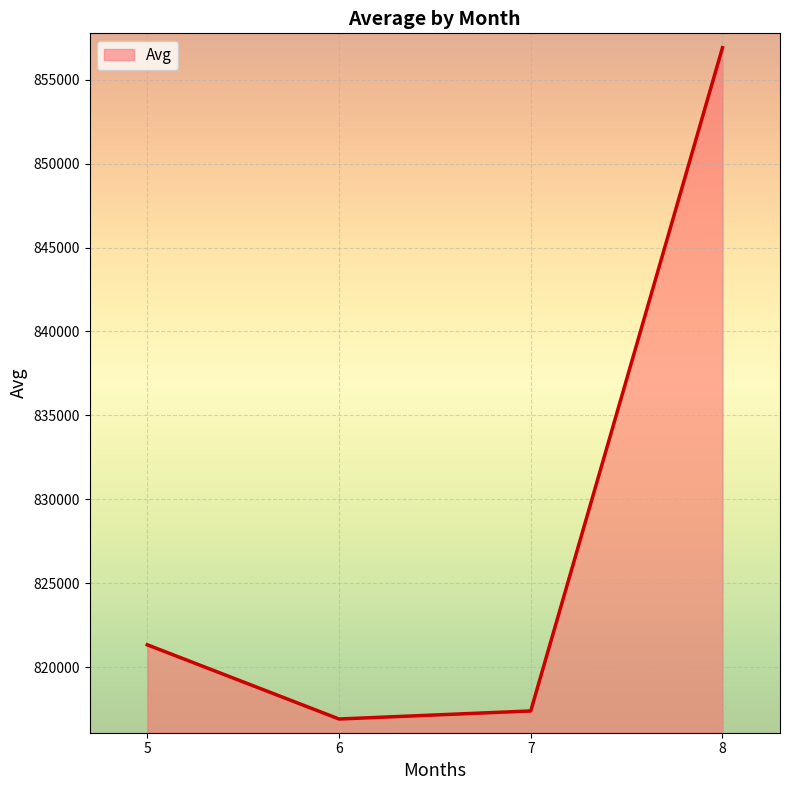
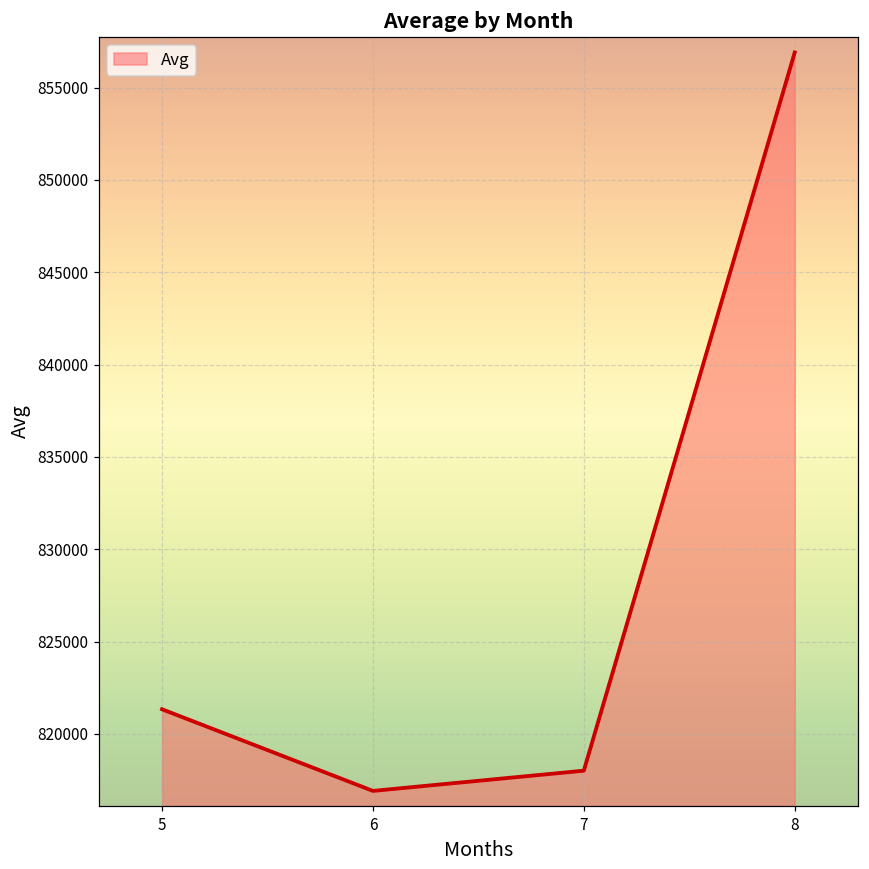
7: 817400 -> 818000
